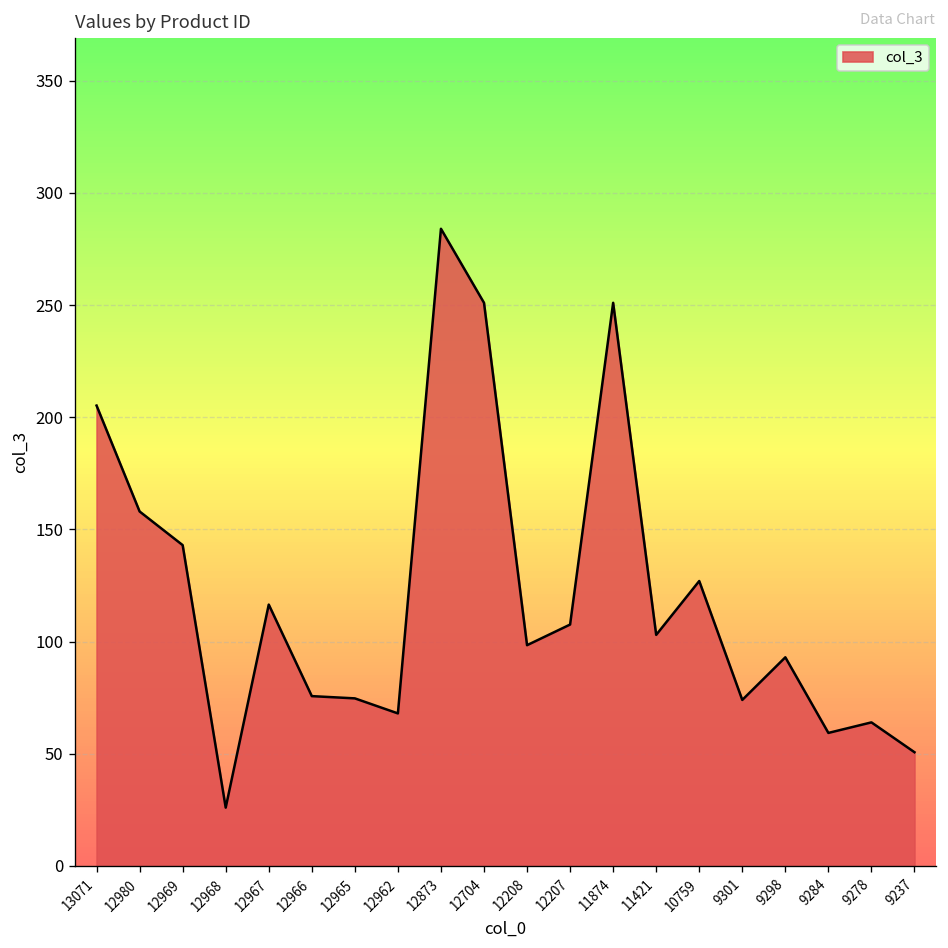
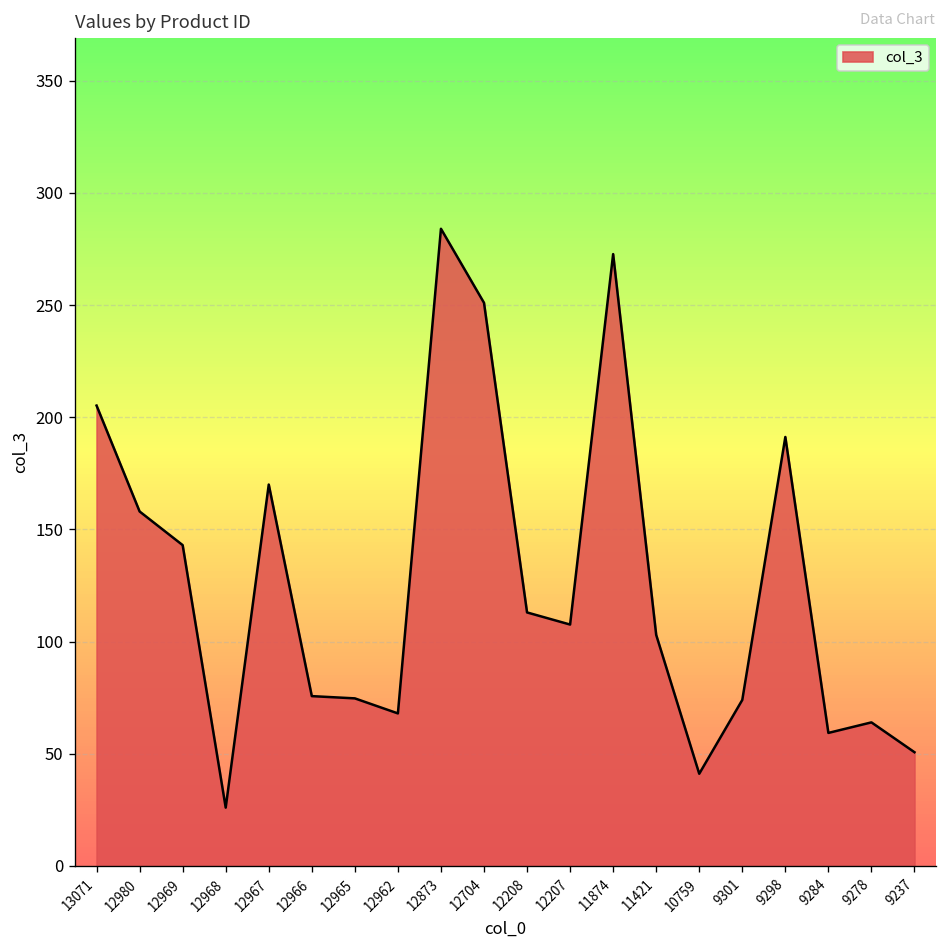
12967: 117 -> 170
12208: 98 -> 113
11874: 251 -> 273
10759: 127 -> 41
9298: 93 -> 191
